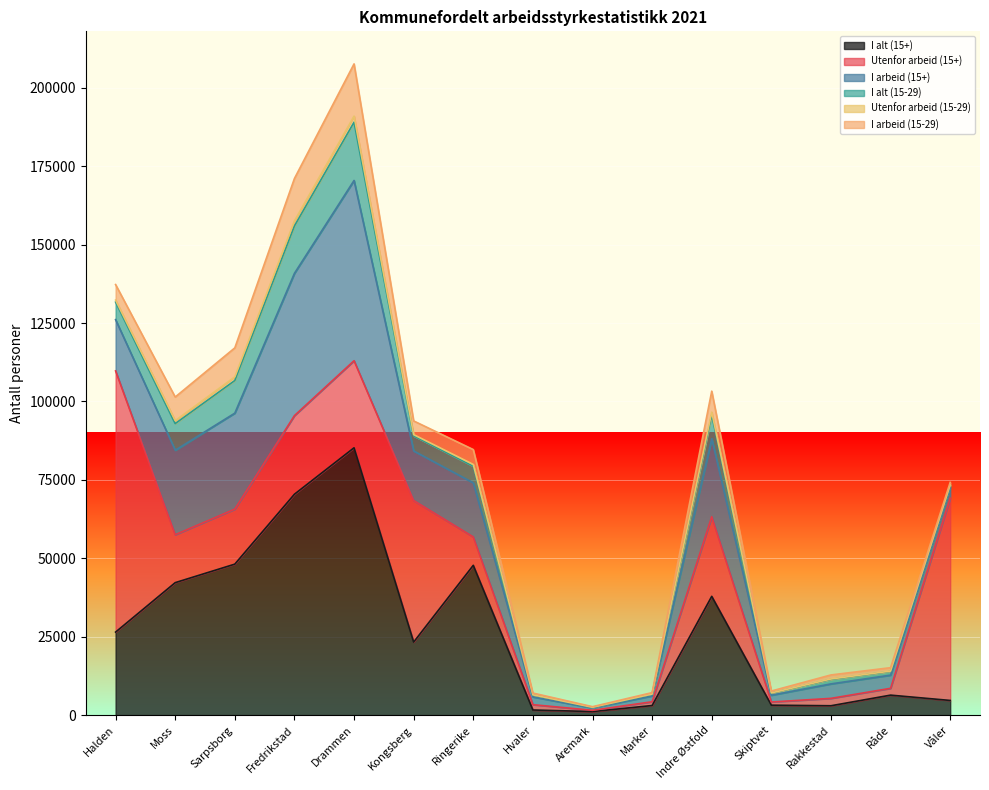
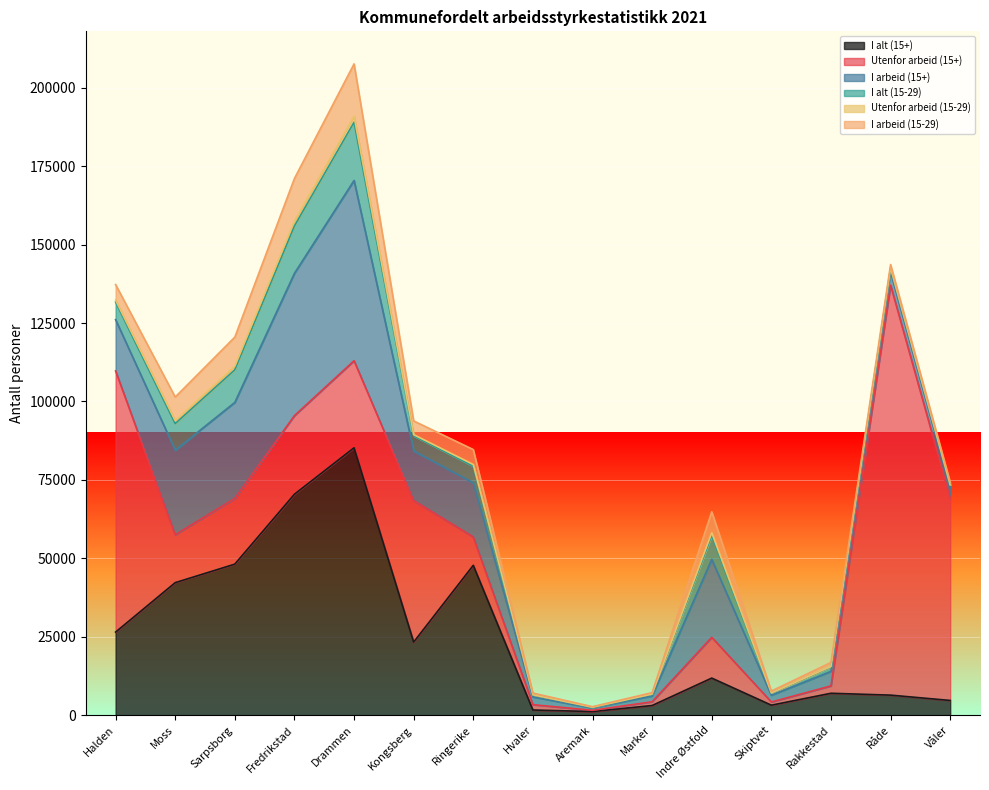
Utenfor arbeid (15+), Sarpsborg: 18000 -> 21000
I alt (15+), Indre Østfold: 38000 -> 12000
Utenfor arbeid (15+), Indre Østfold: 25000 -> 13000
I alt (15+), Rakkestad: 3000 -> 7000
Utenfor arbeid (15+), Råde: 2000 -> 131000
